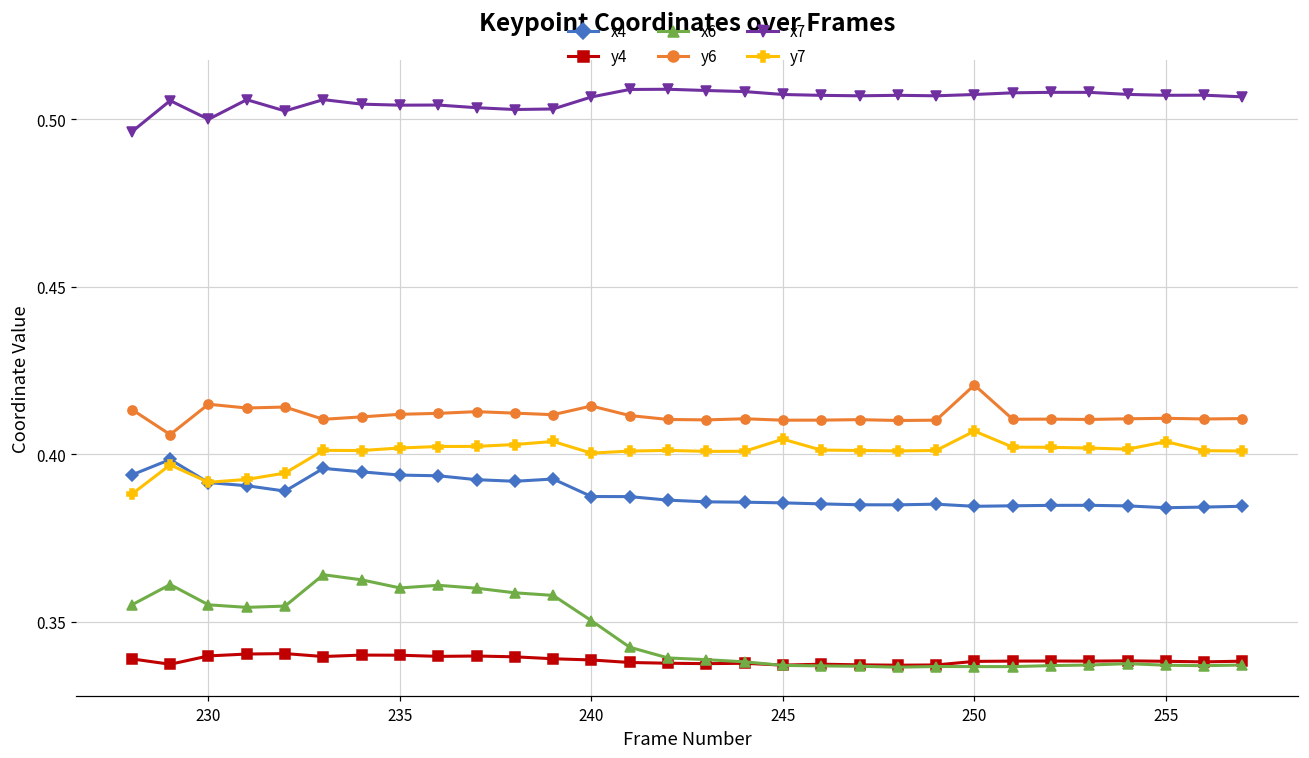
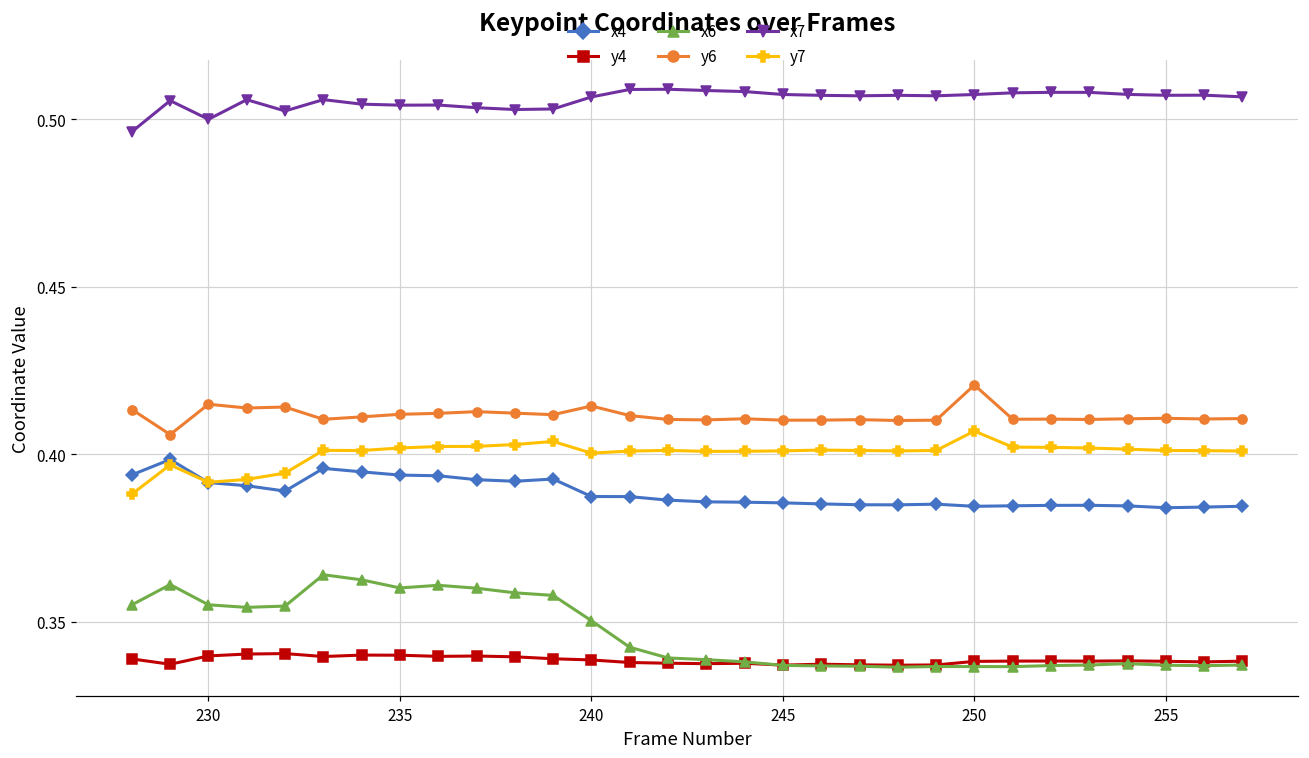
y7, 245: 0.404 -> 0.401
y7, 255: 0.404 -> 0.401
